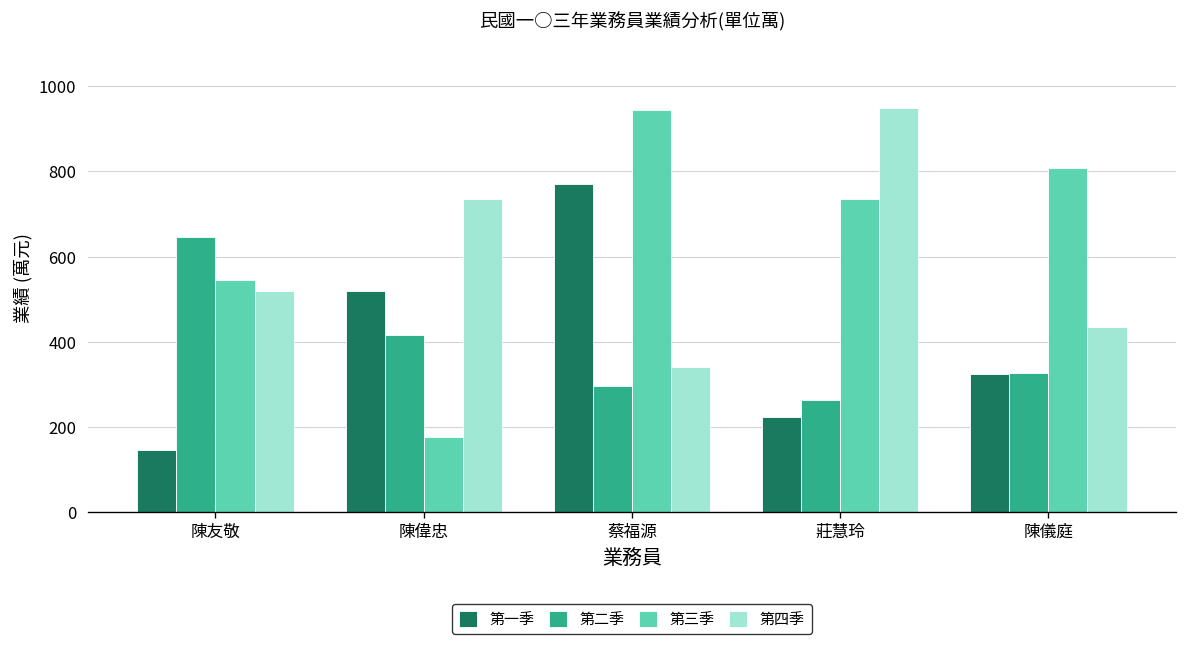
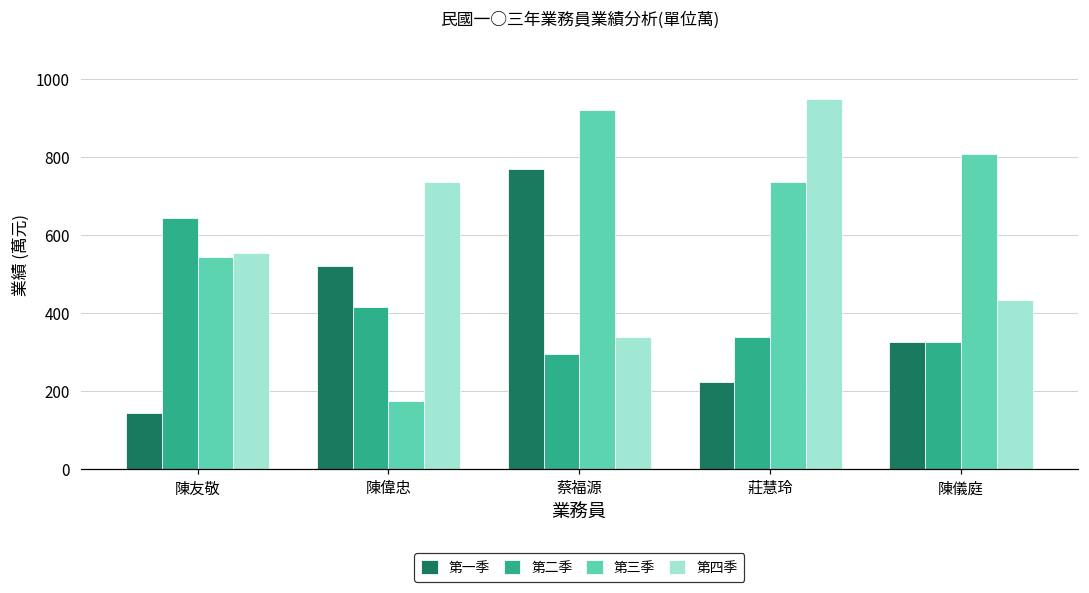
第四季, 陳友敬: 520 -> 550
第三季, 蔡福源: 940 -> 920
第二季, 莊慧玲: 260 -> 340
